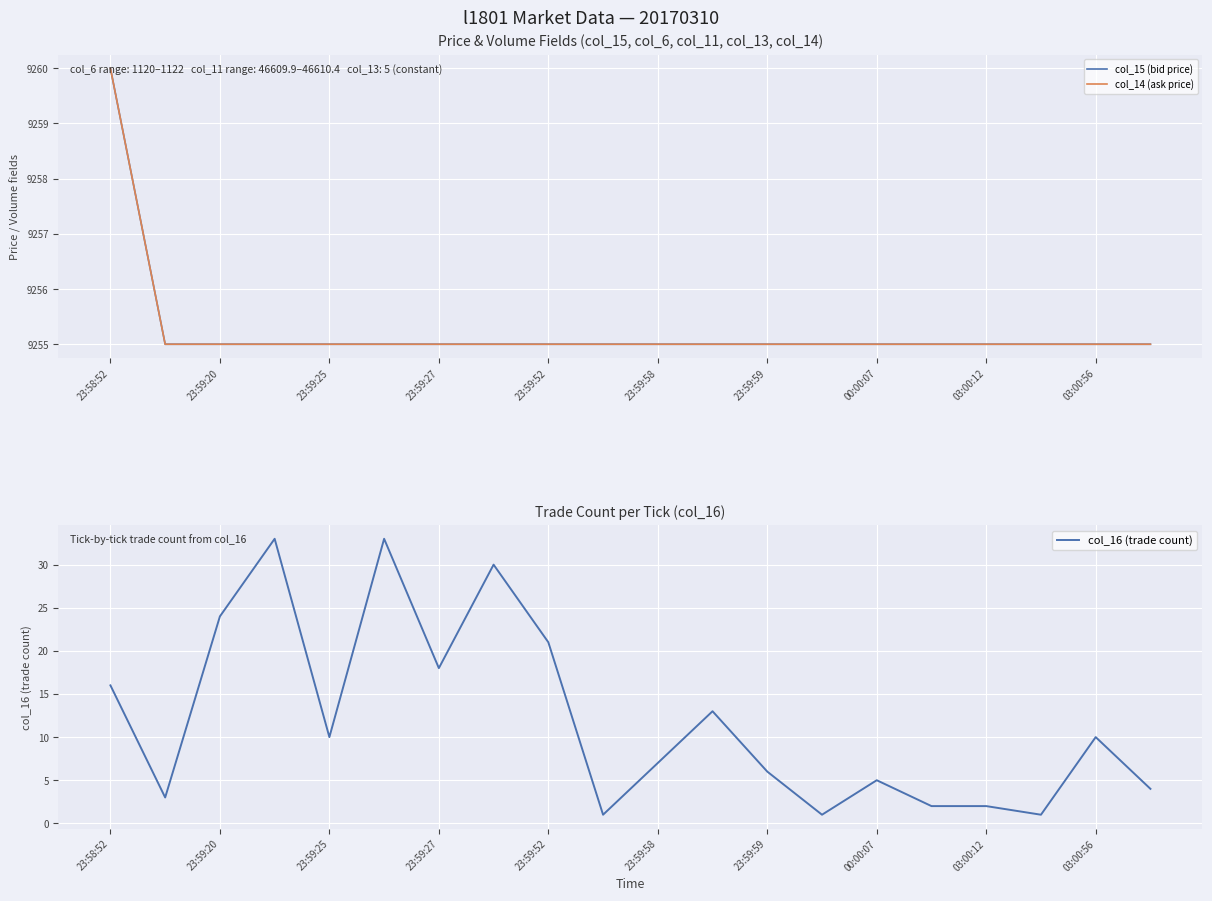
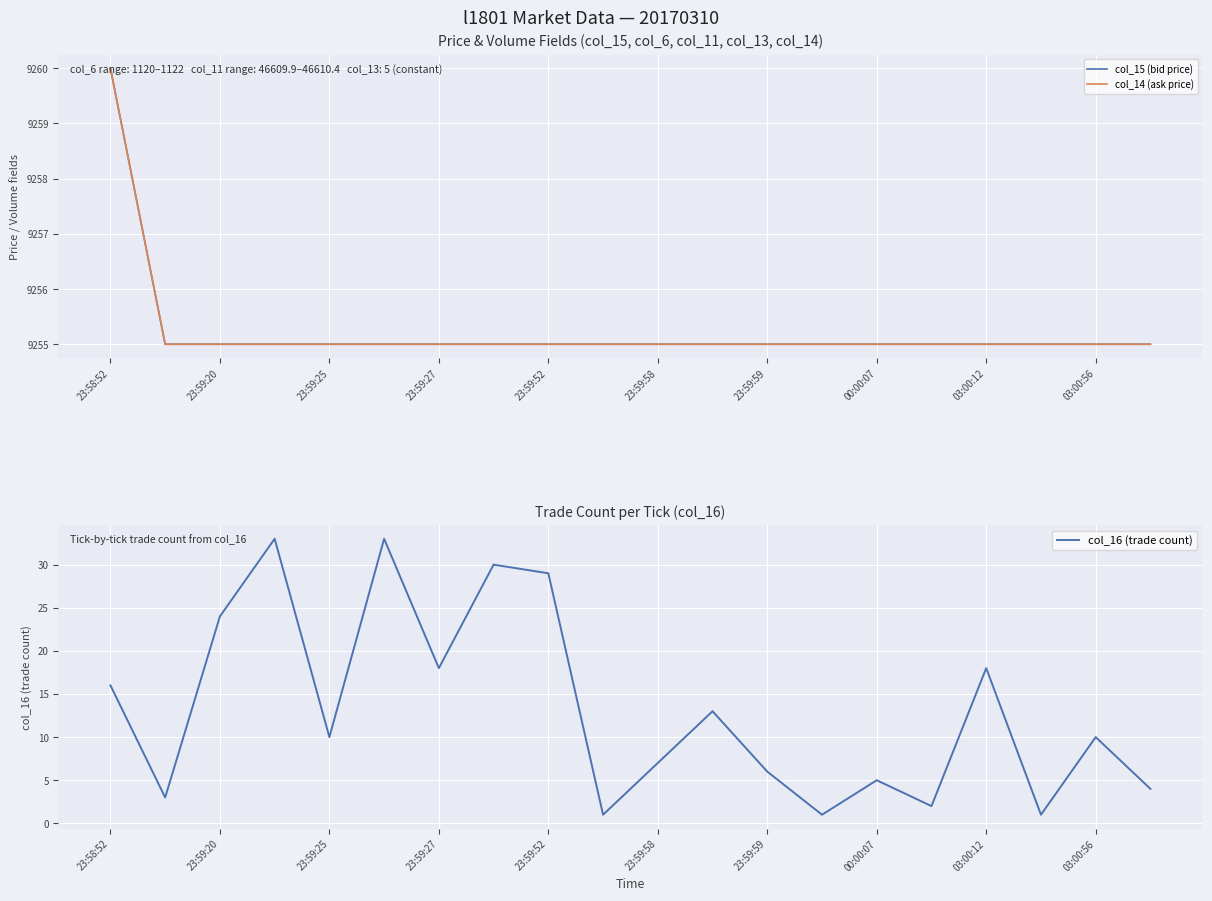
Trade Count per Tick (col_16), 23:59:52: 21 -> 29
Trade Count per Tick (col_16), 03:00:12: 2 -> 18
